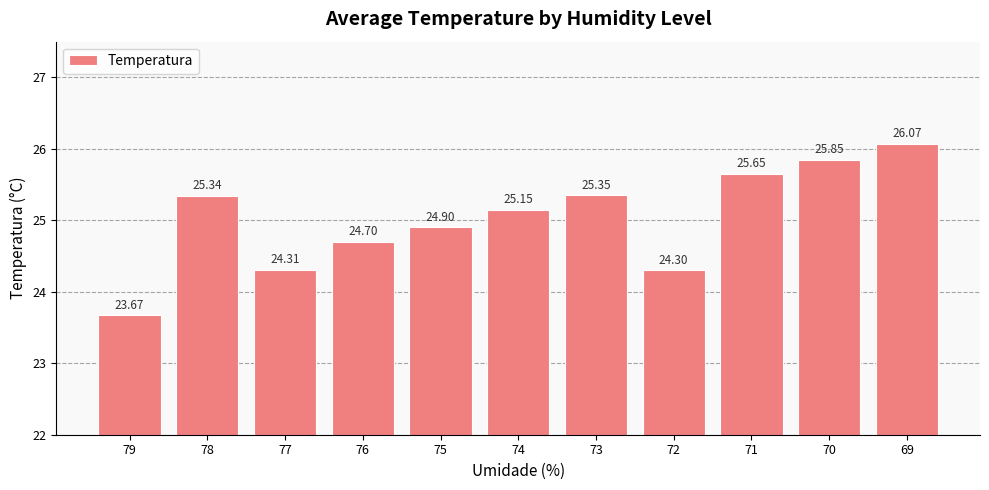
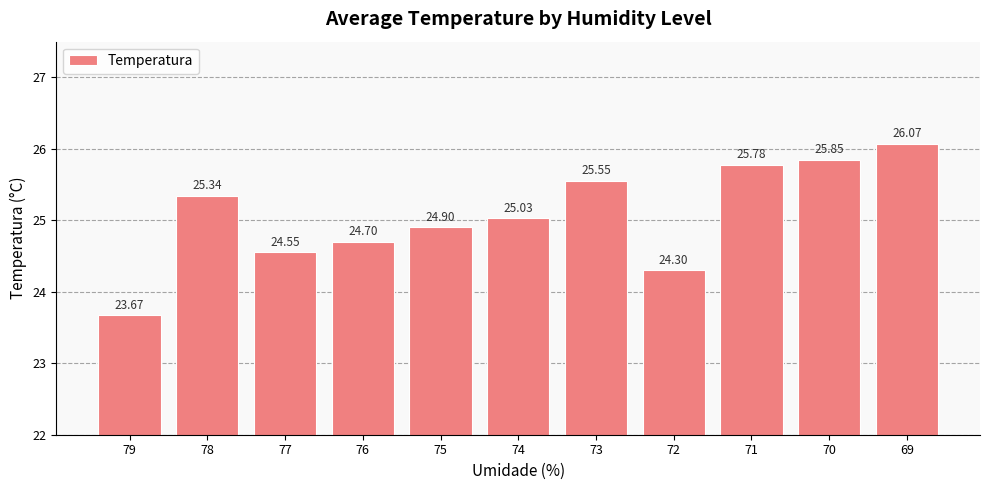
77: 24.31 -> 24.55
74: 25.15 -> 25.03
73: 25.35 -> 25.55
71: 25.65 -> 25.78
